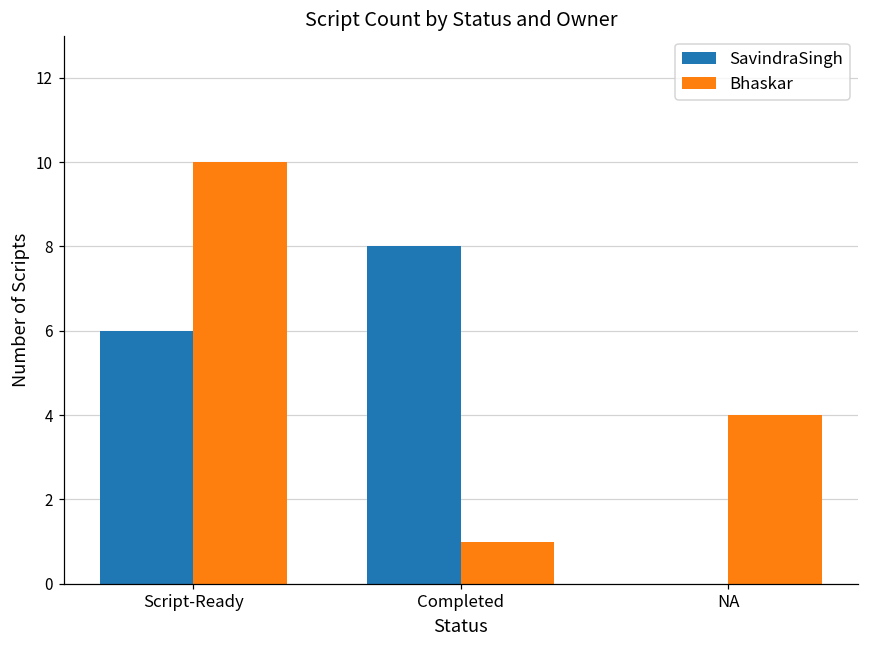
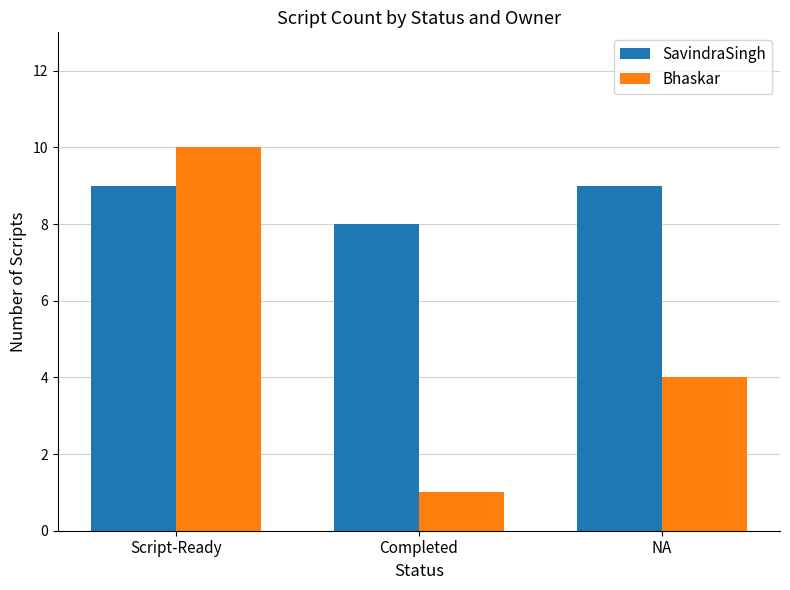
SavindraSingh, Script-Ready: 6 -> 9
SavindraSingh, NA: 0 -> 9
